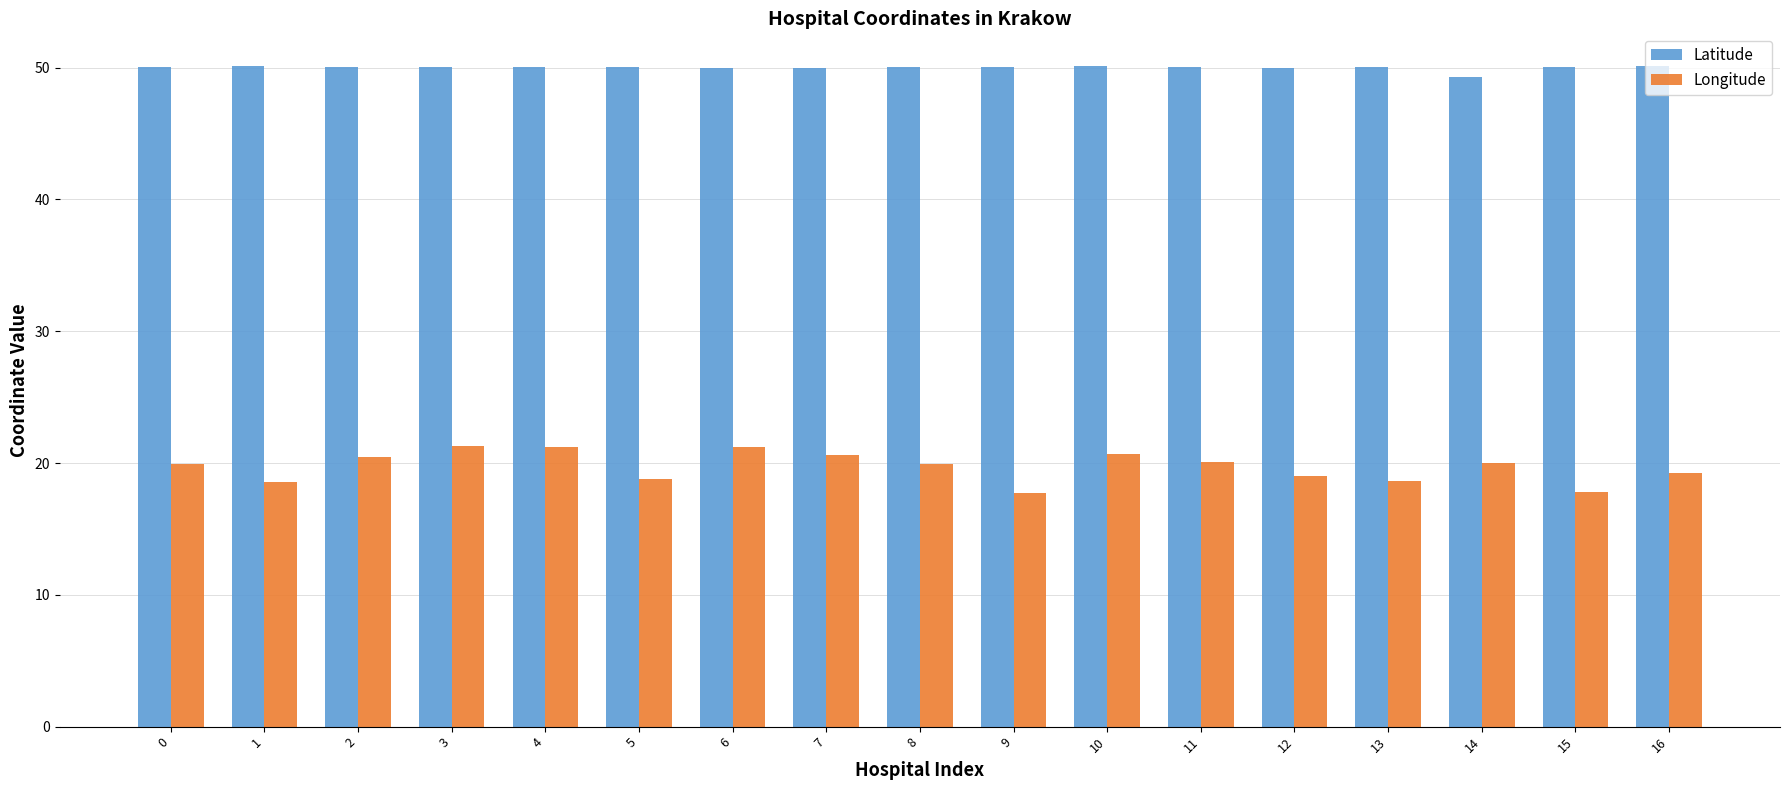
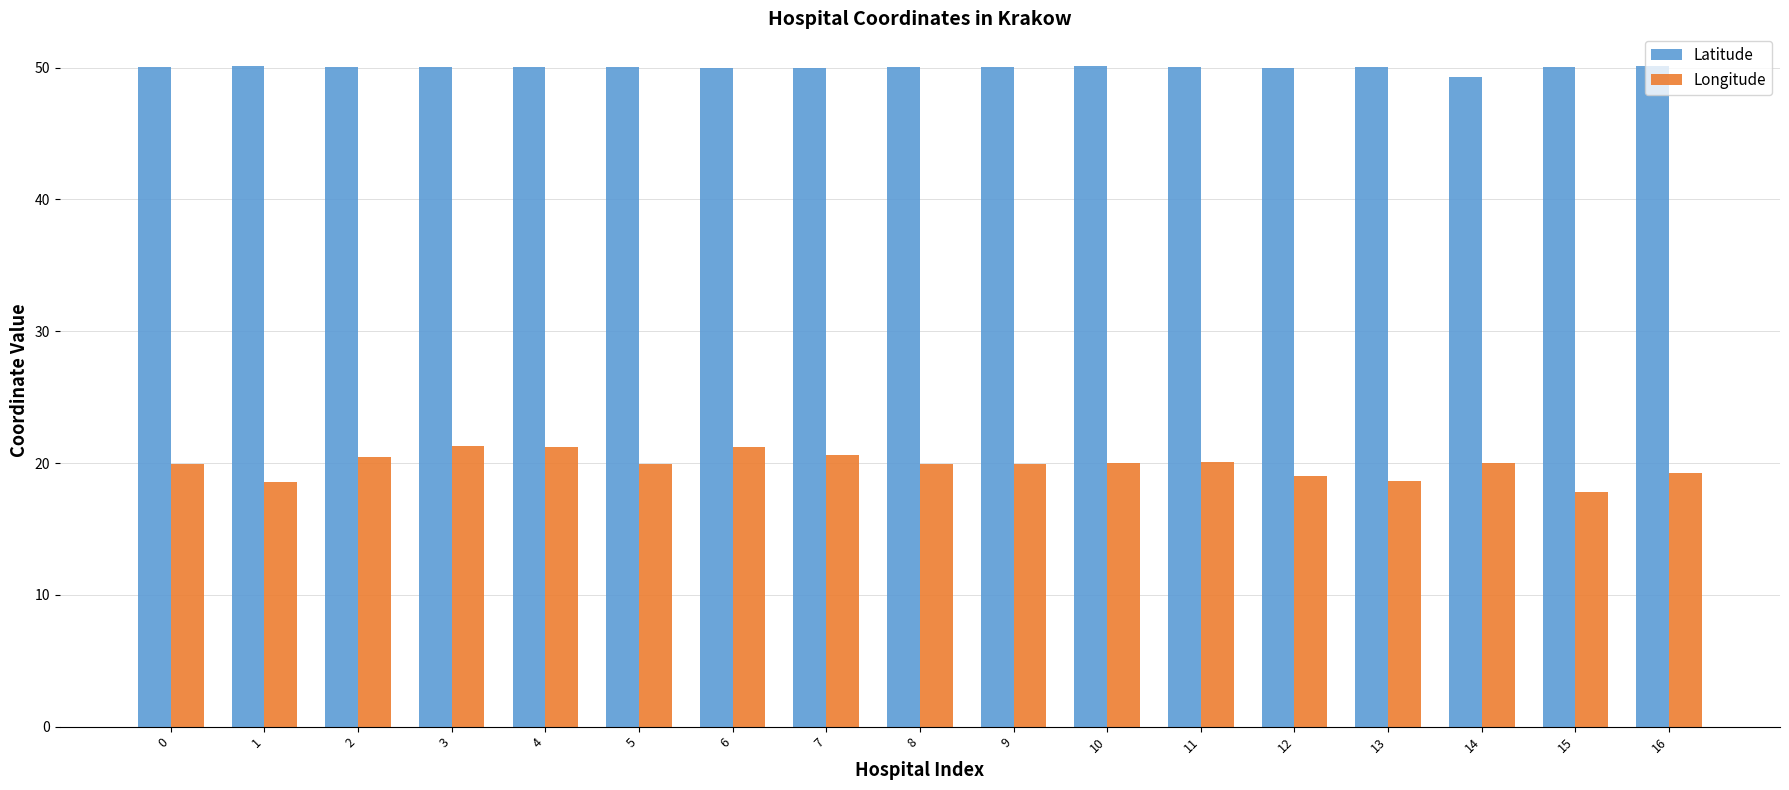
Longitude, 5: 18.8 -> 19.9
Longitude, 9: 17.7 -> 19.9
Longitude, 10: 20.7 -> 20.0
